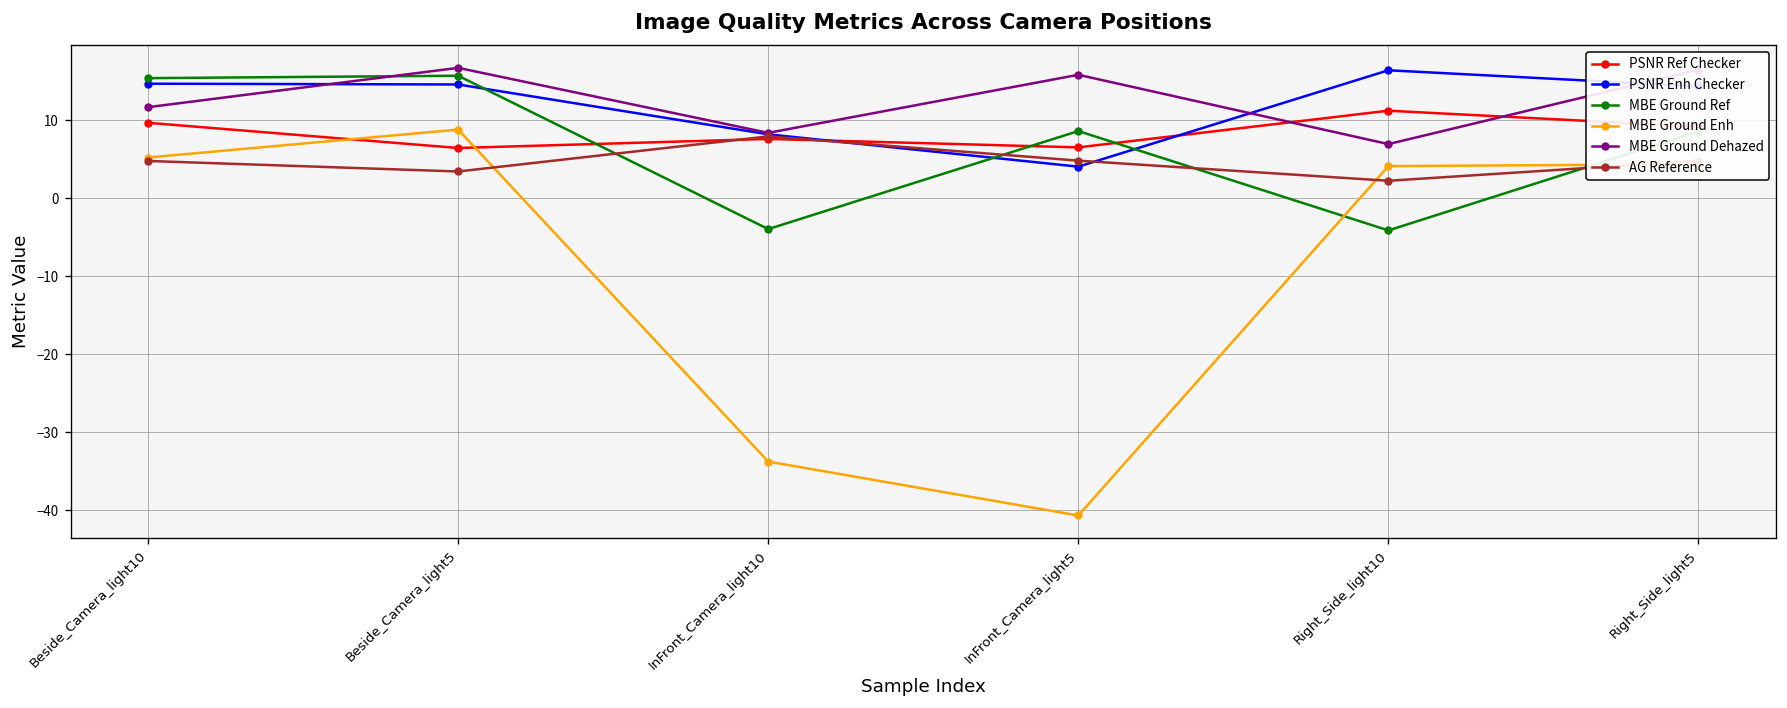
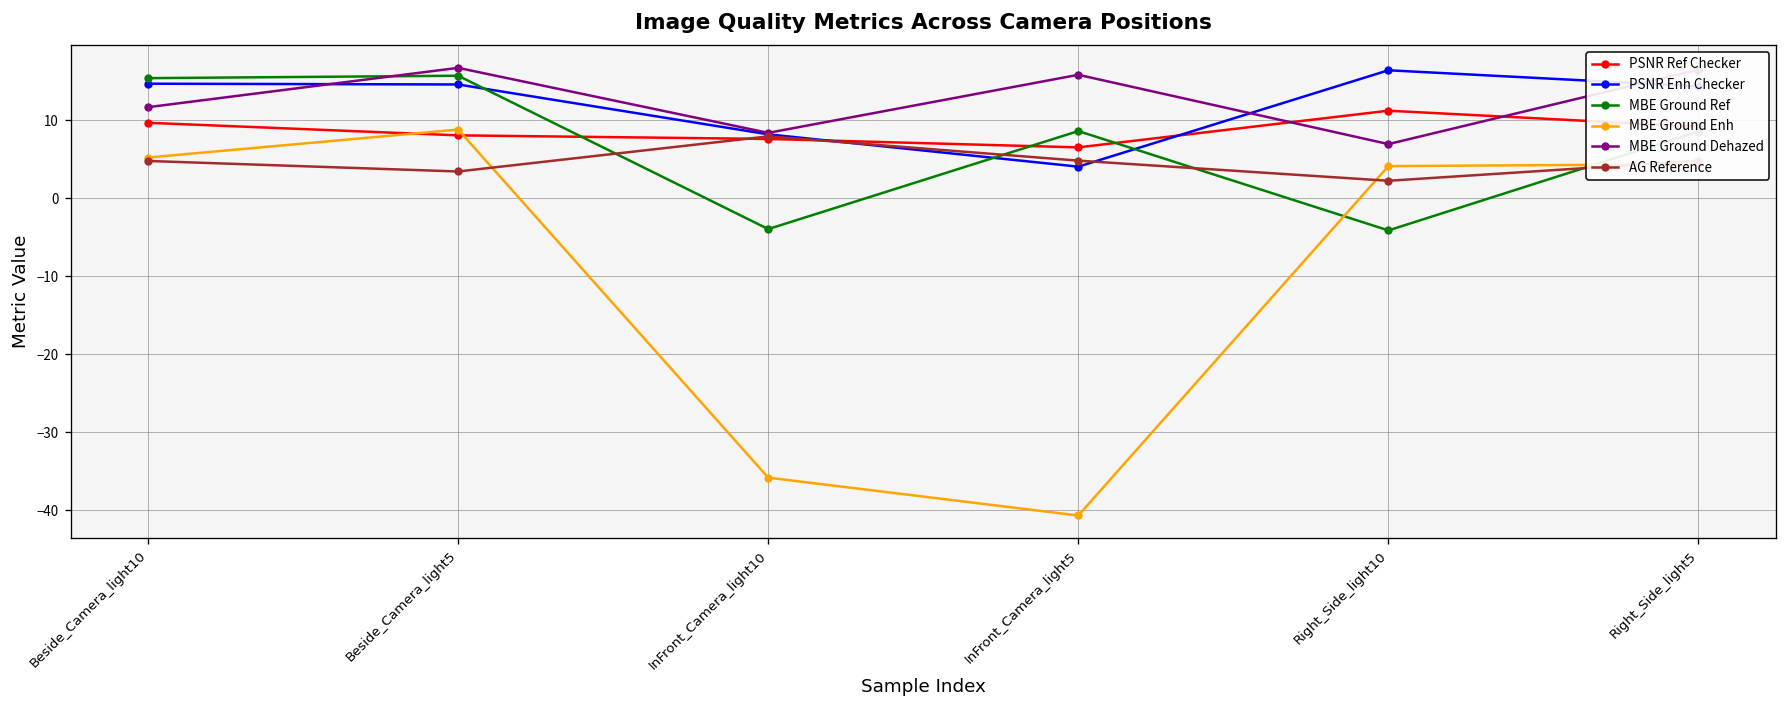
PSNR Ref Checker, Beside_Camera_light5: 6 -> 8
MBE Ground Enh, InFront_Camera_light10: -34 -> -36
